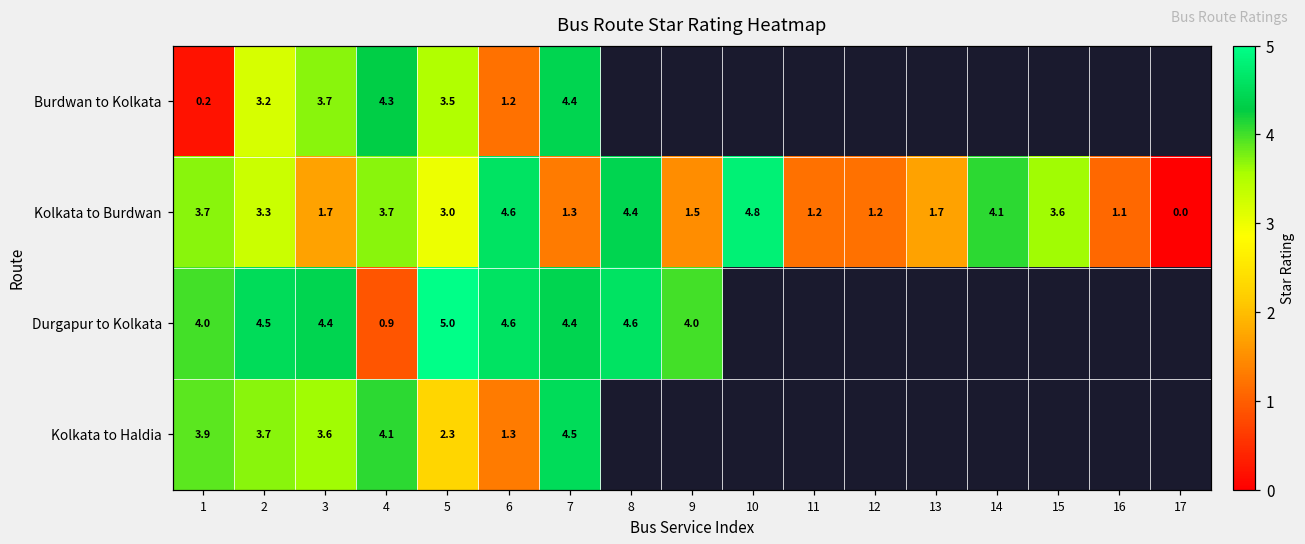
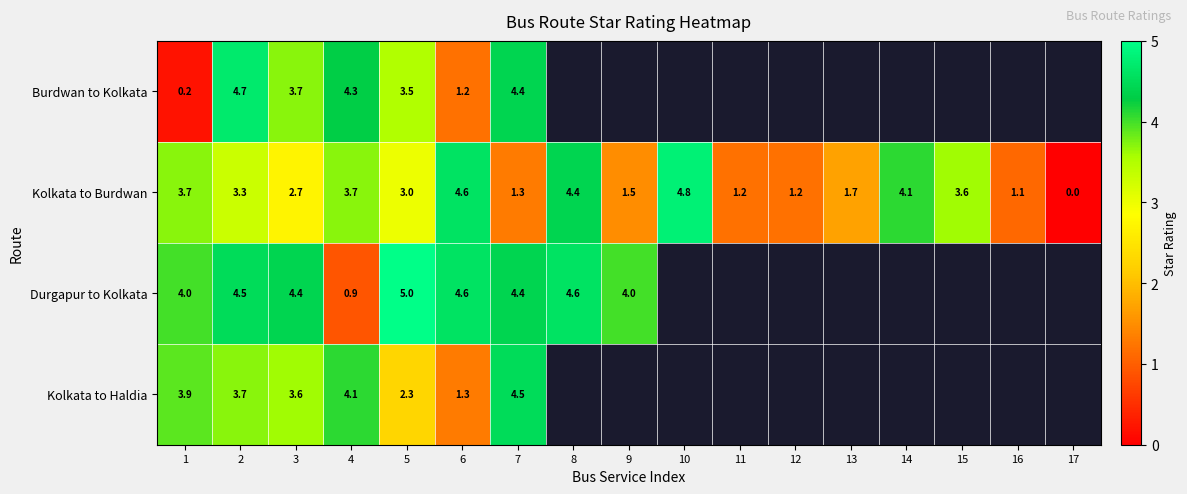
Burdwan to Kolkata, 2: 3.2 -> 4.7
Kolkata to Burdwan, 3: 1.7 -> 2.7
